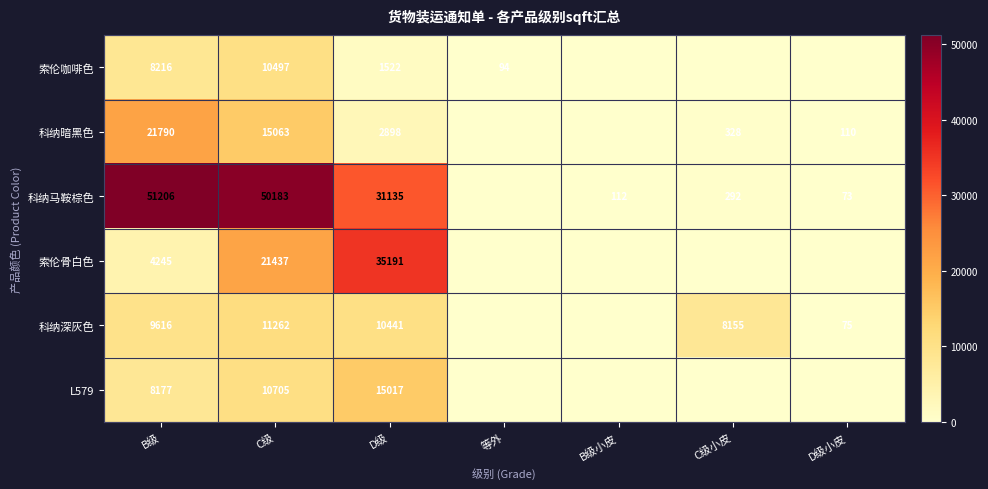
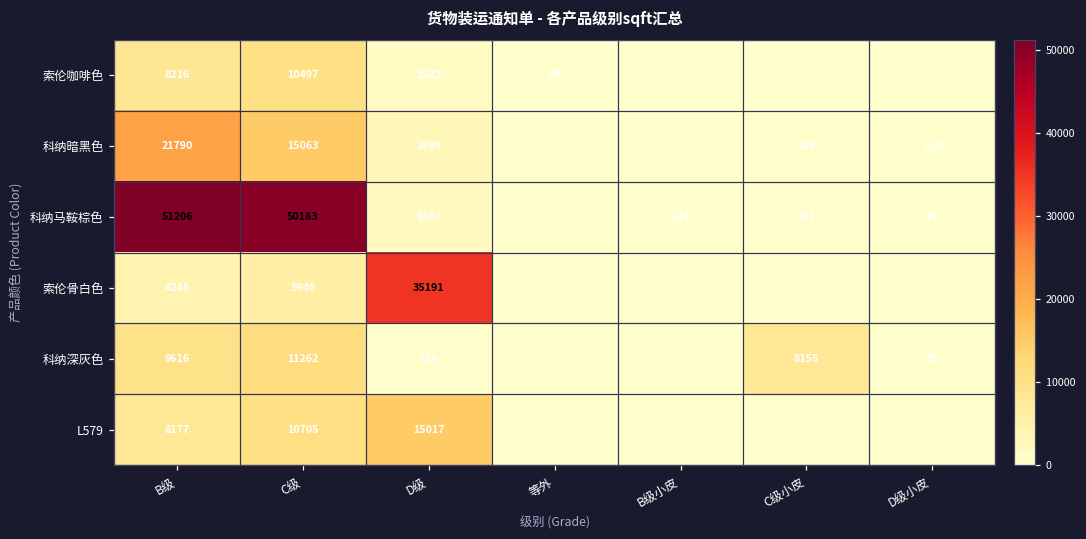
科纳马鞍棕色, D级: 31135 -> 1667
索伦骨白色, C级: 21437 -> 5940
科纳深灰色, D级: 10441 -> 216
